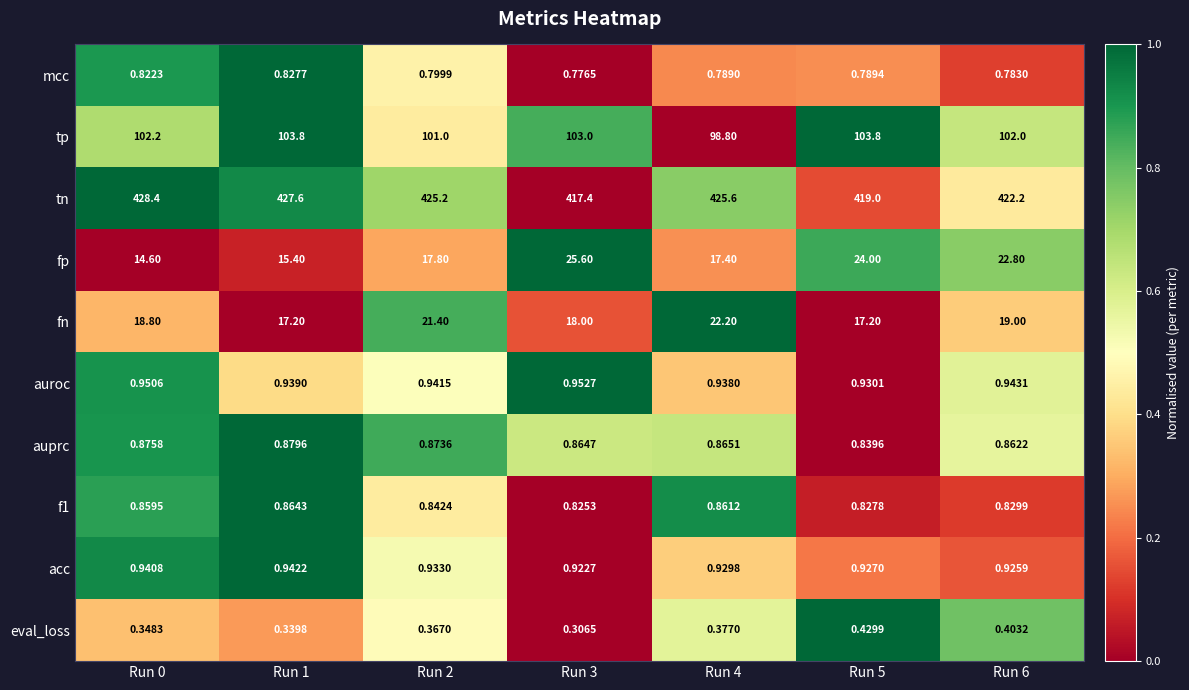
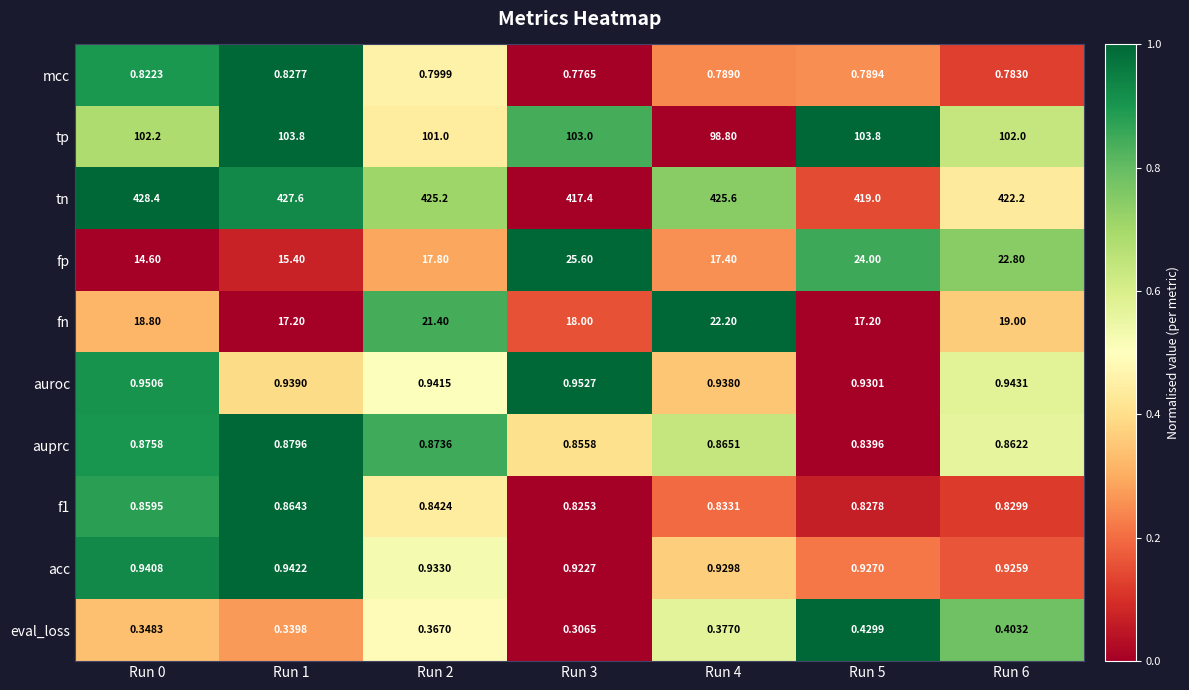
auprc, Run 3: 0.8647 -> 0.8558
f1, Run 4: 0.8612 -> 0.8331
